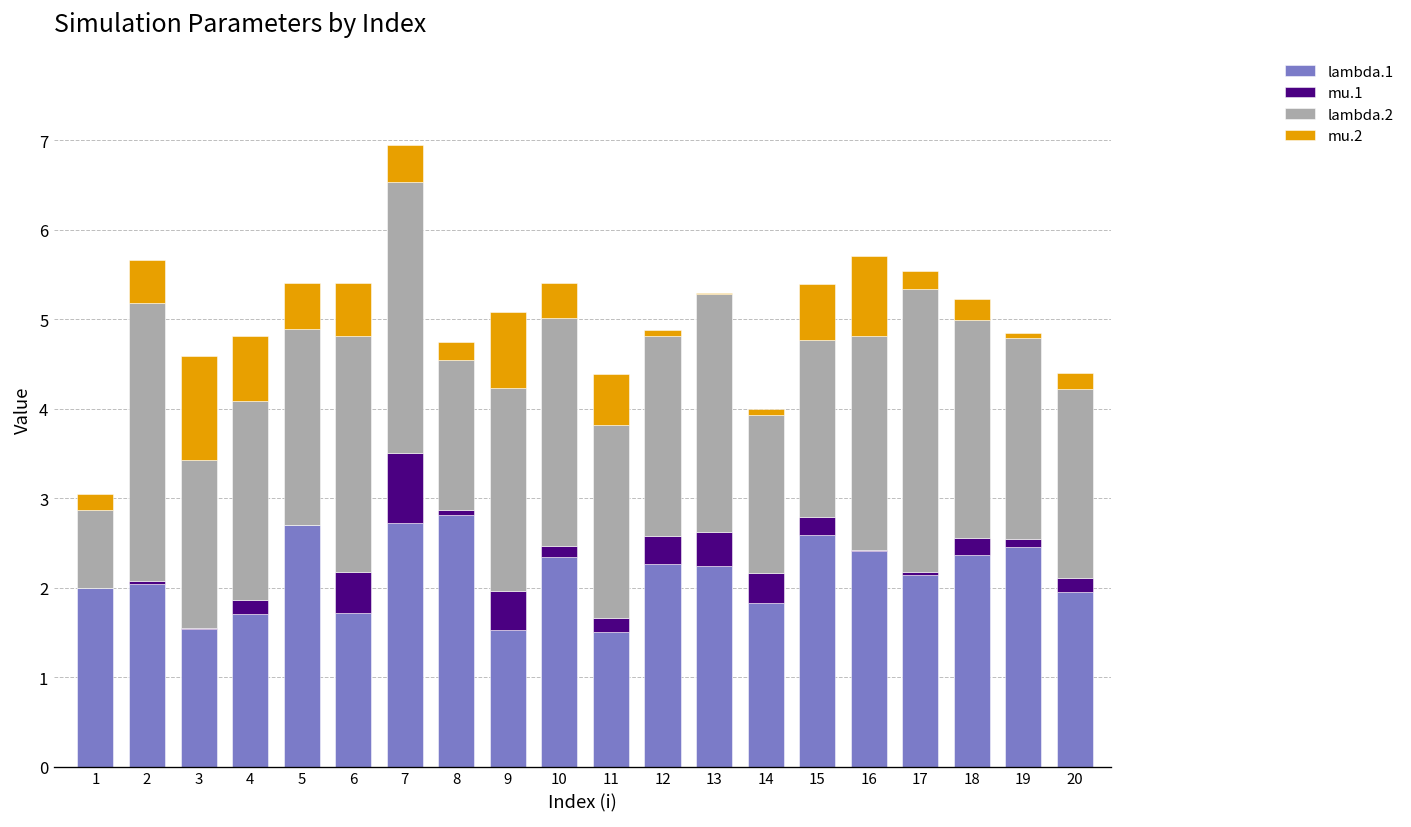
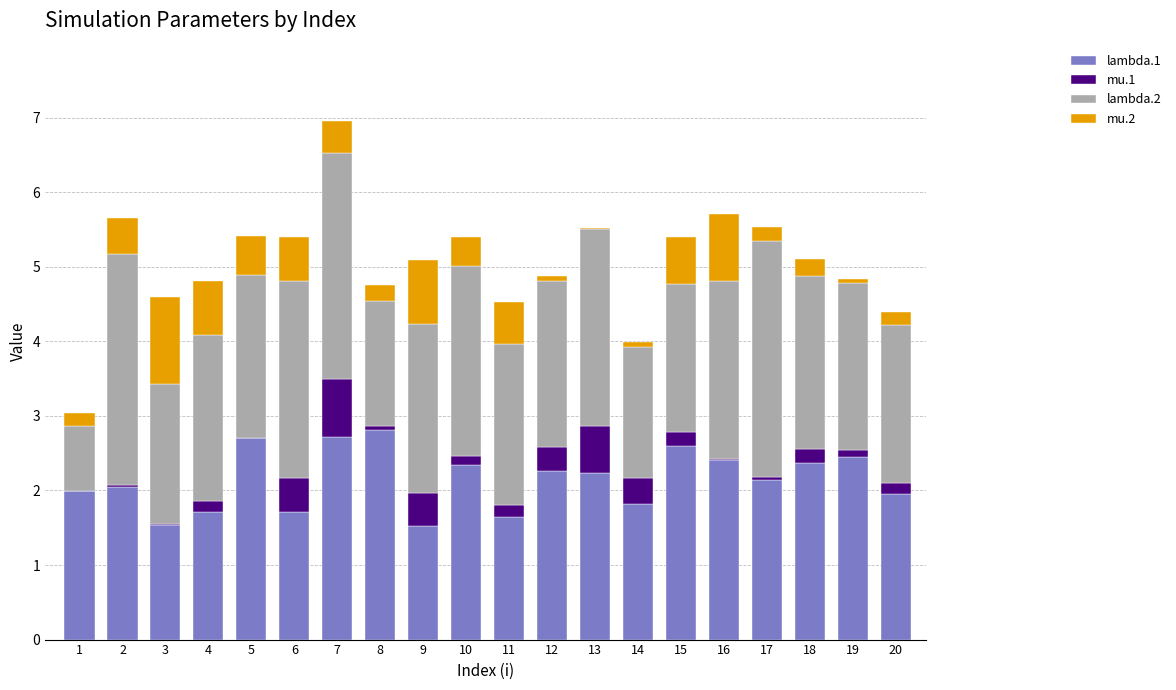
lambda.1, 11: 1.5 -> 1.6
mu.1, 13: 0.4 -> 0.6
lambda.2, 18: 2.4 -> 2.3
